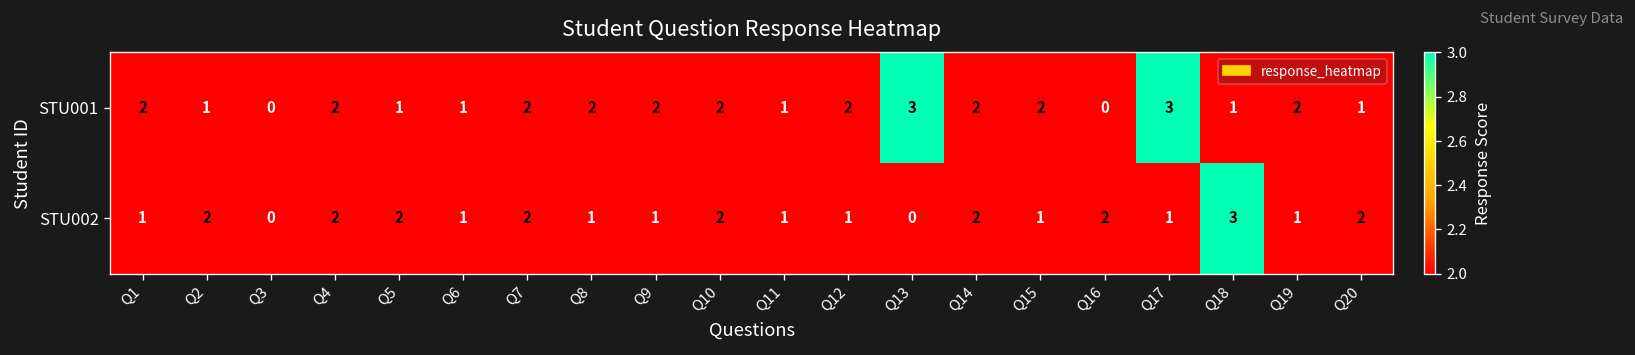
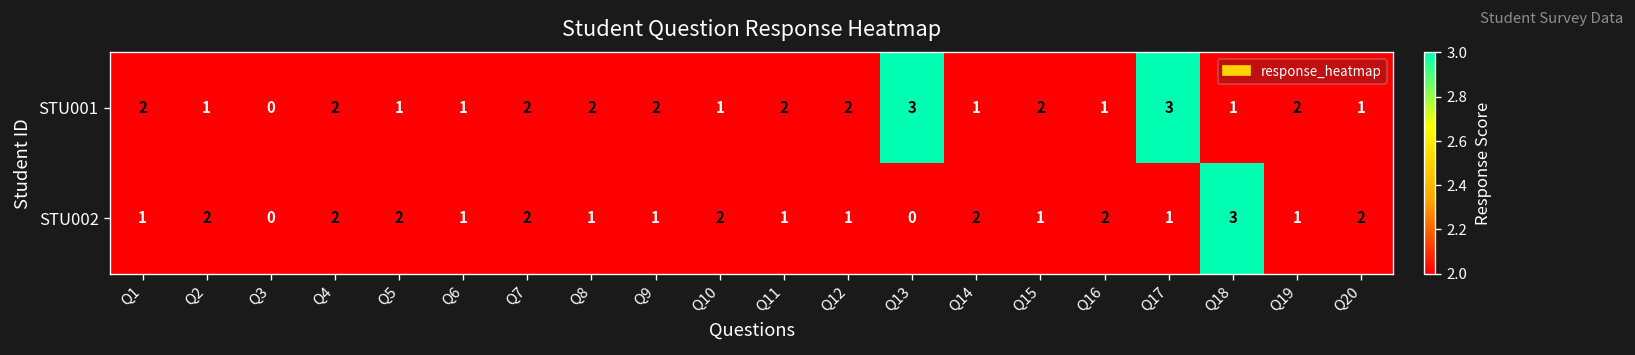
STU001, Q10: 2 -> 1
STU001, Q11: 1 -> 2
STU001, Q14: 2 -> 1
STU001, Q16: 0 -> 1
